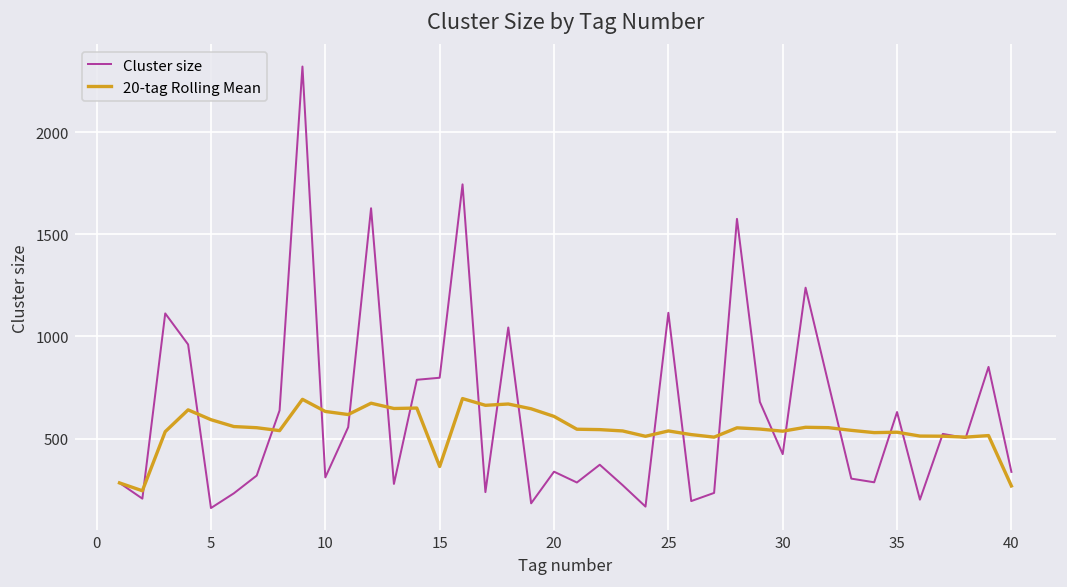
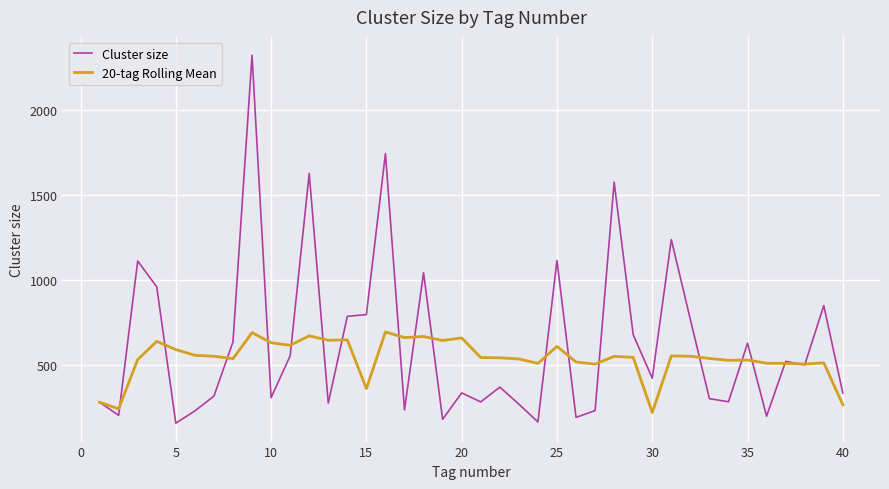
20-tag Rolling Mean, 20: 610 -> 660
20-tag Rolling Mean, 25: 540 -> 610
20-tag Rolling Mean, 30: 540 -> 220
